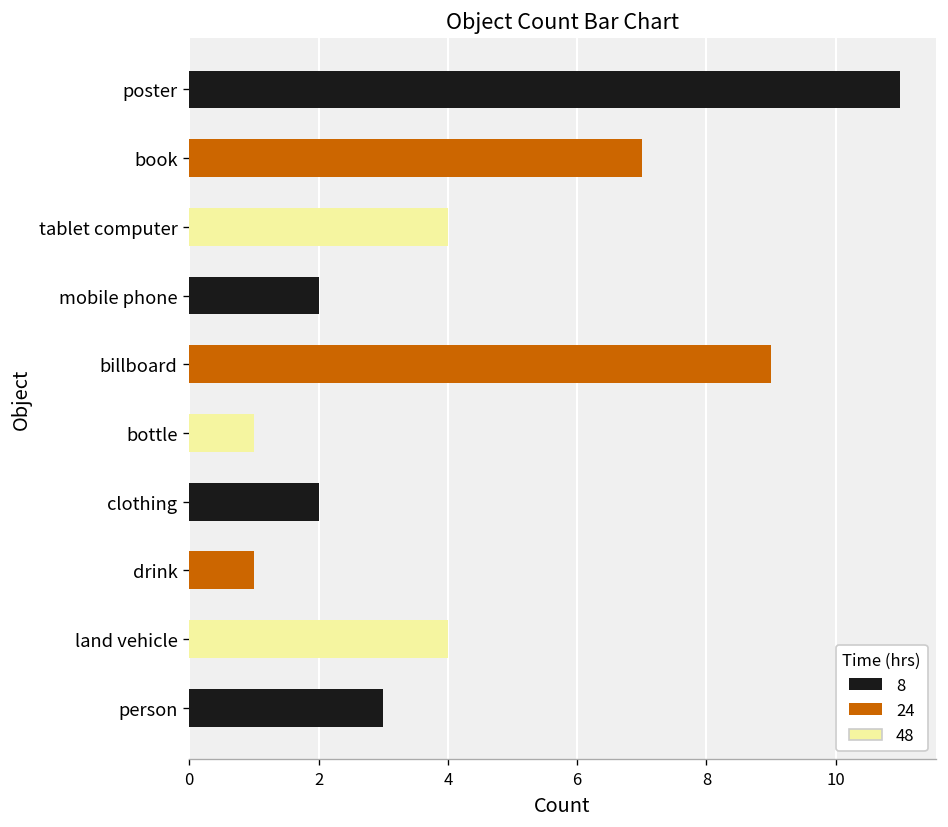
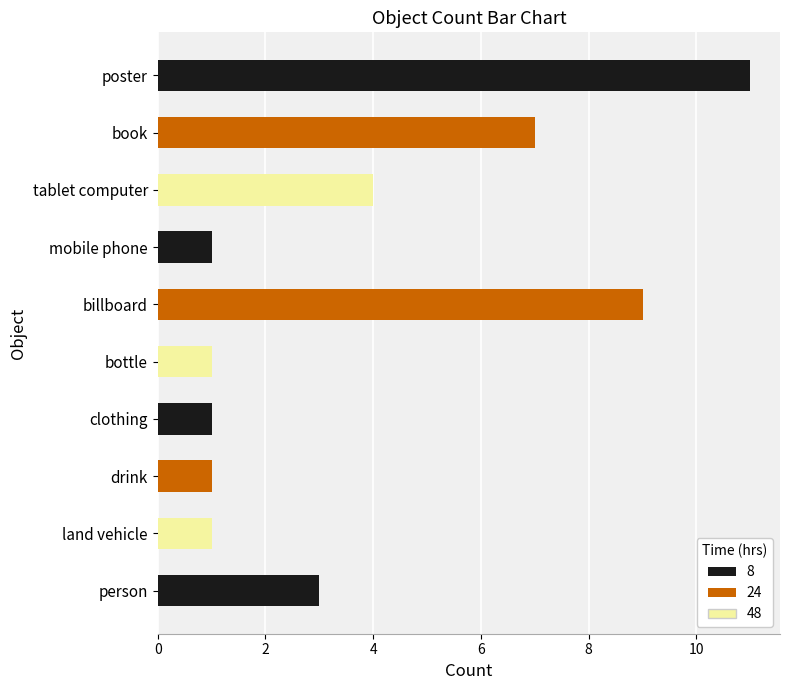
mobile phone: 2 -> 1
clothing: 2 -> 1
land vehicle: 4 -> 1
